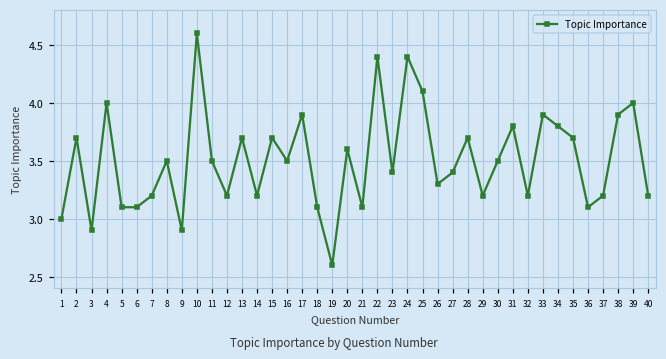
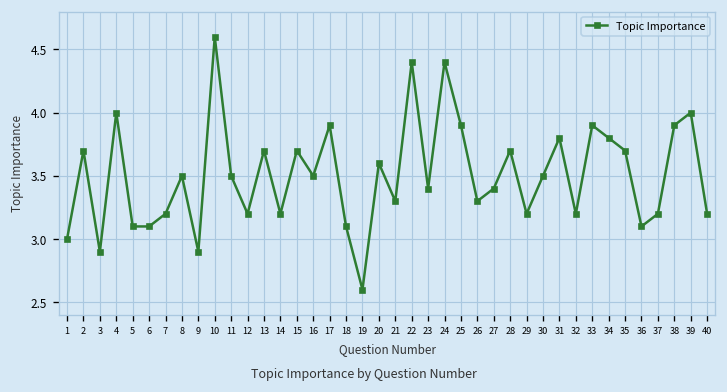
21: 3.1 -> 3.3
25: 4.1 -> 3.9
